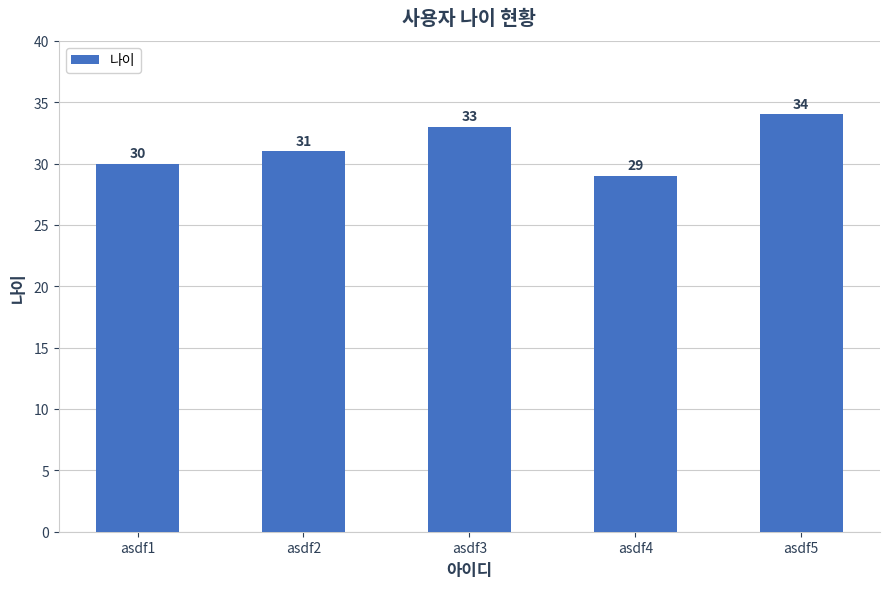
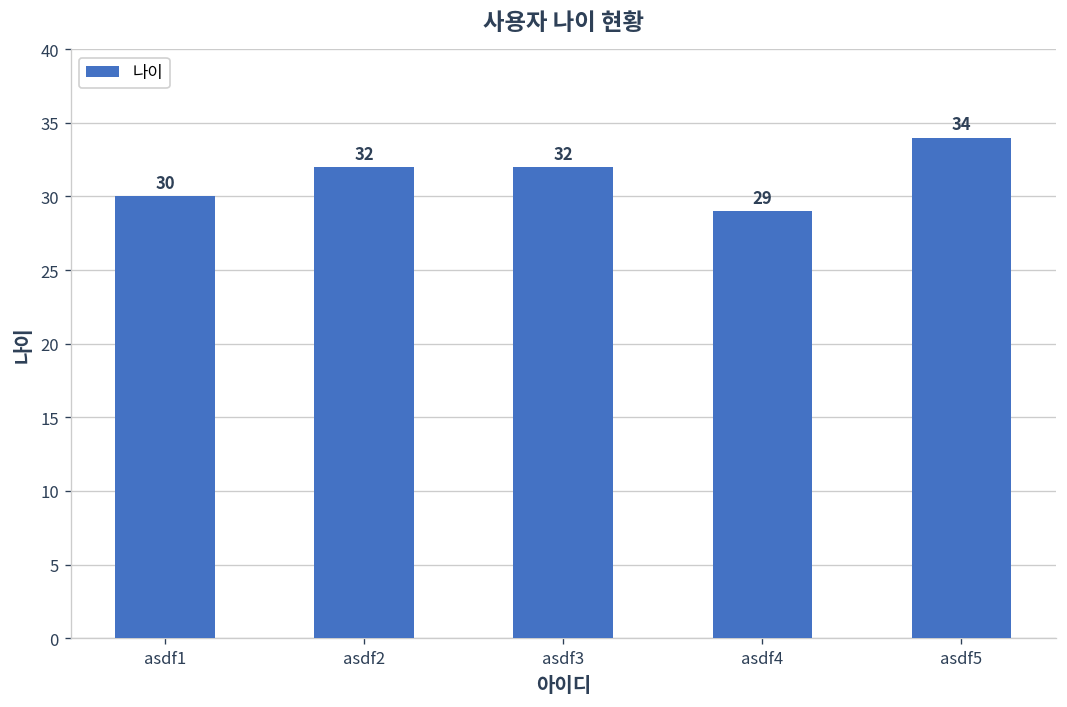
asdf2: 31 -> 32
asdf3: 33 -> 32
